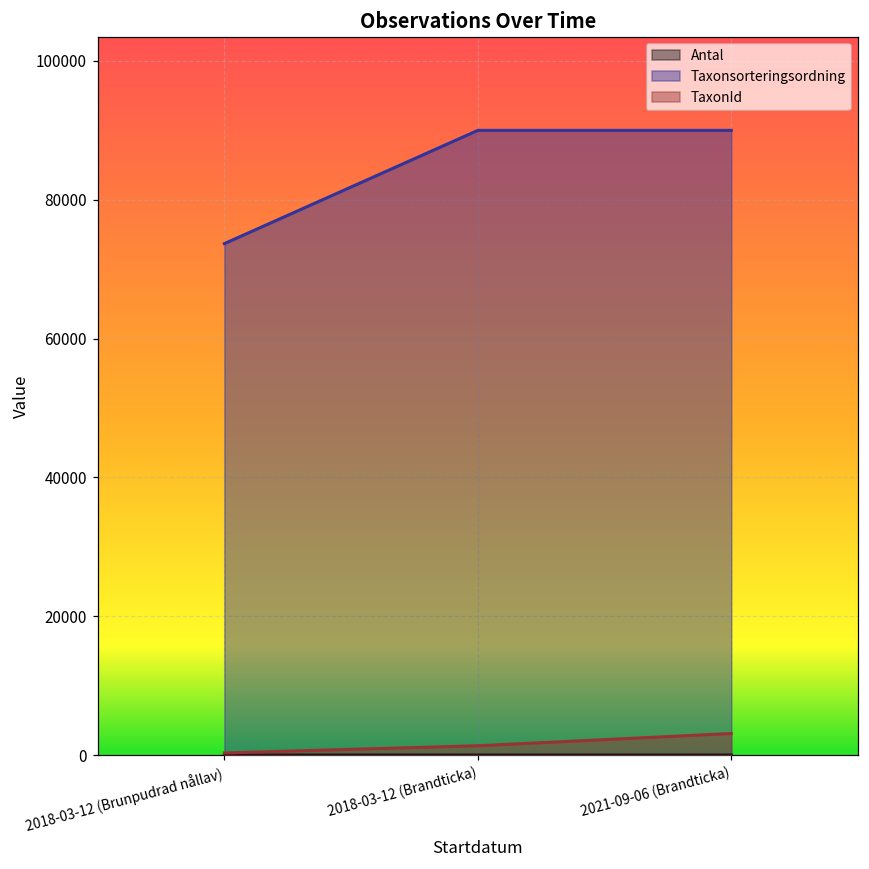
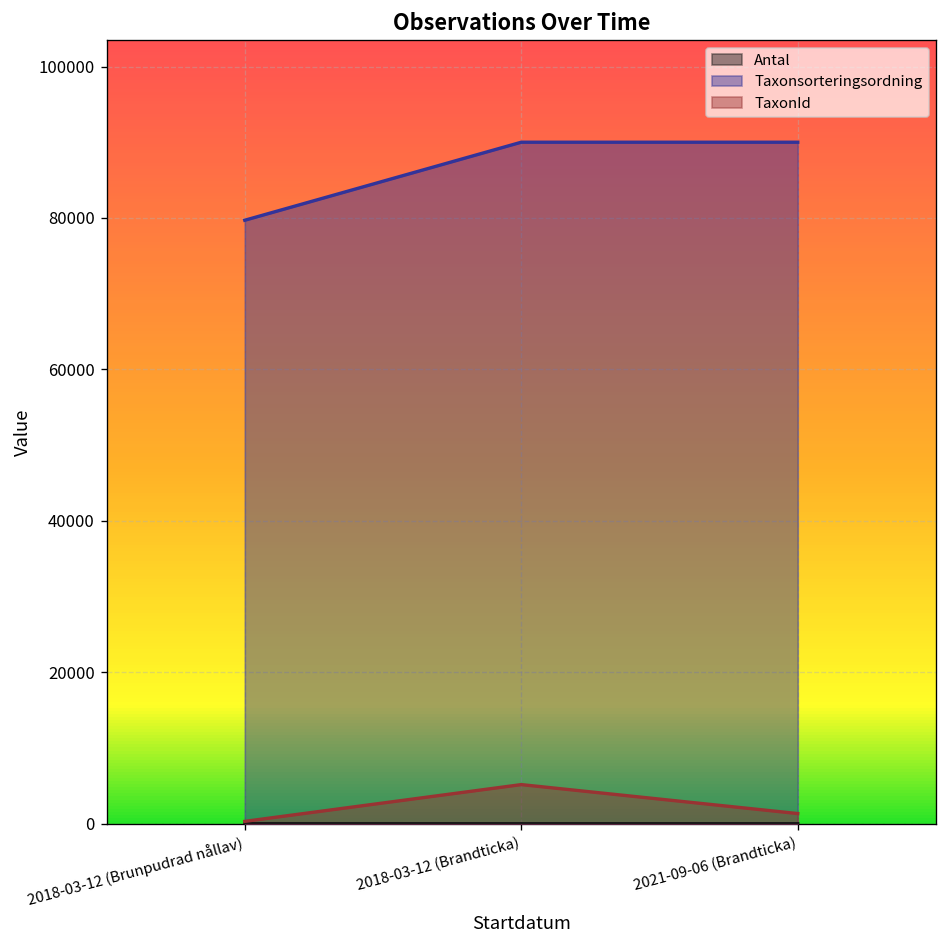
Taxonsorteringsordning, 2018-03-12 (Brunpudrad nållav): 74000 -> 80000
TaxonId, 2018-03-12 (Brandticka): 1000 -> 5000
TaxonId, 2021-09-06 (Brandticka): 3000 -> 1000
